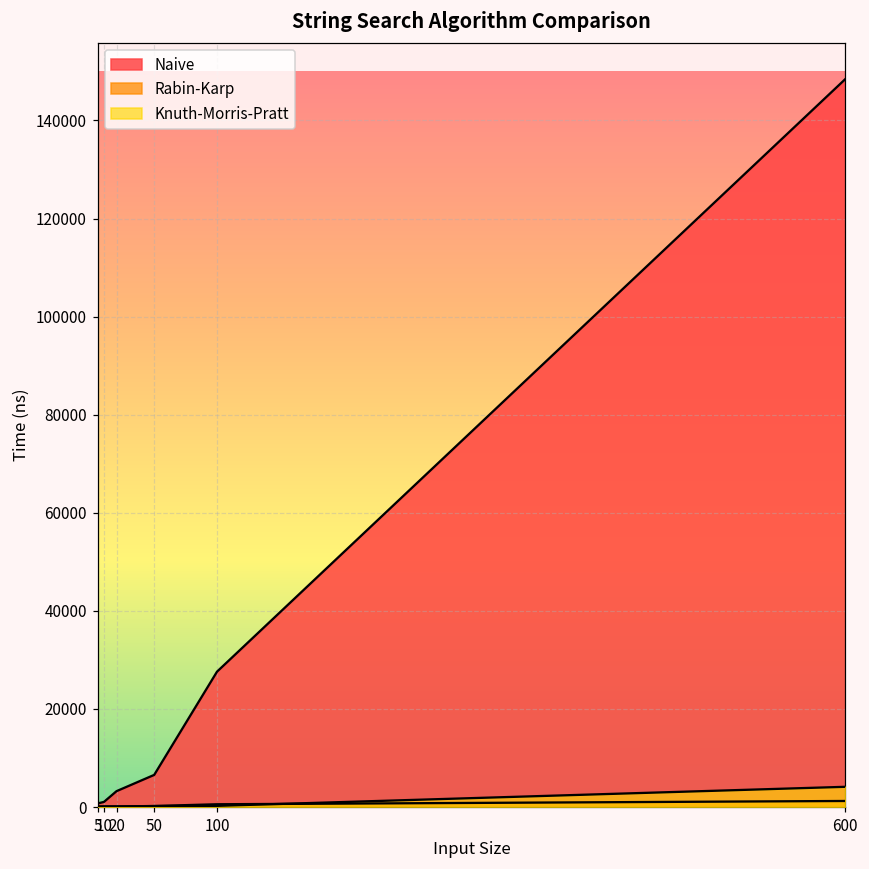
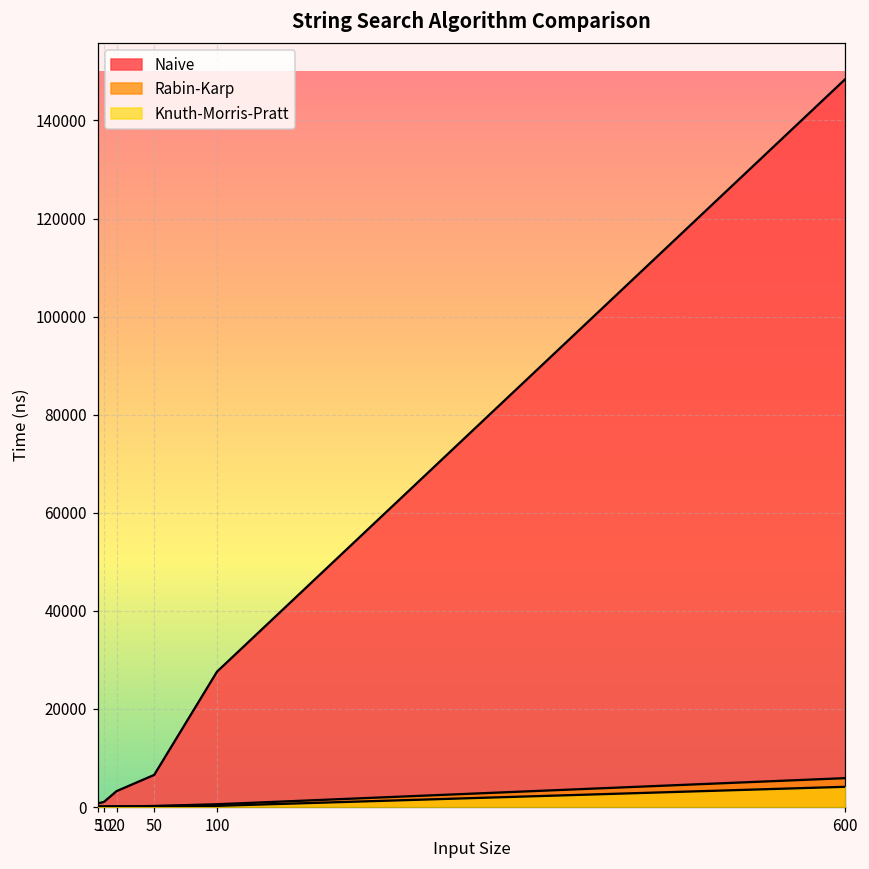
Rabin-Karp, 600: 1000 -> 6000
